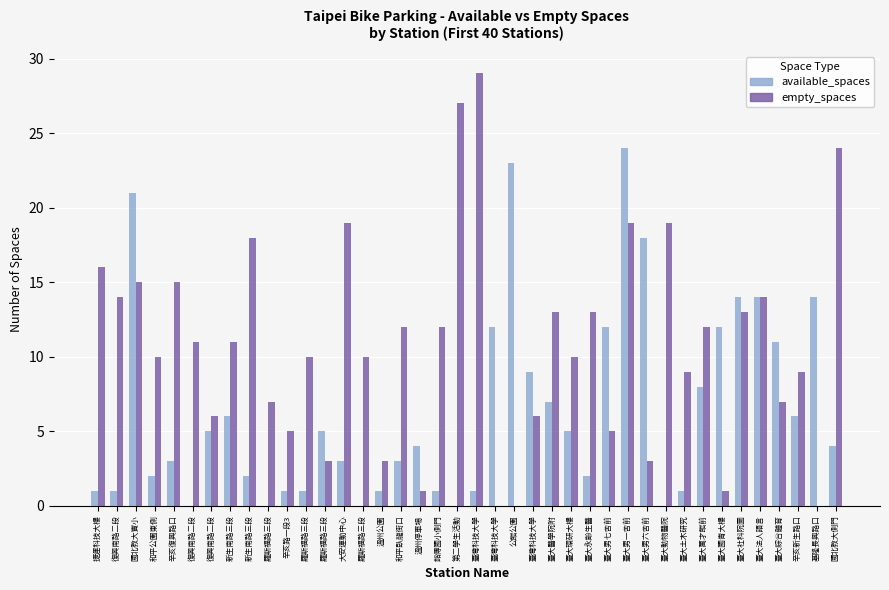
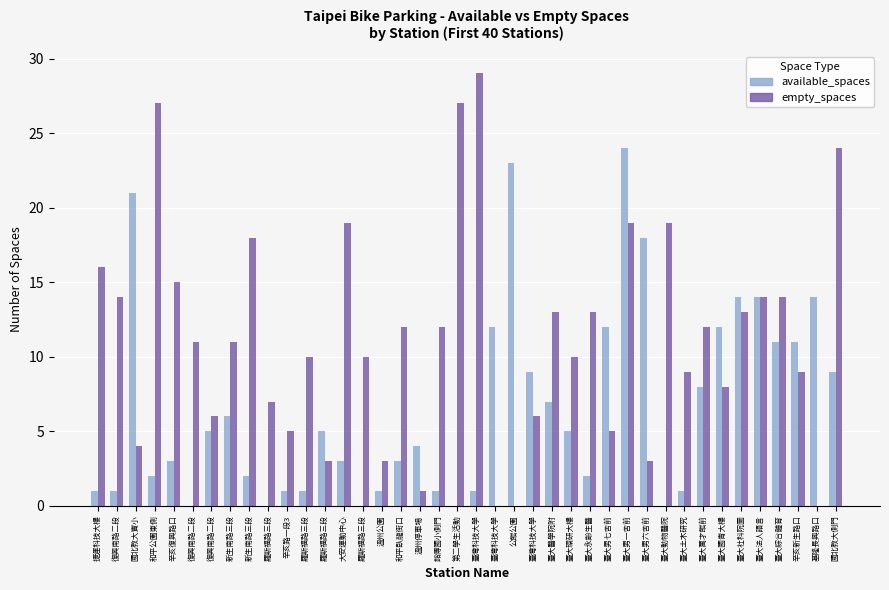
empty_spaces, 國北教大實小: 15 -> 4
empty_spaces, 和平公園東側: 10 -> 27
empty_spaces, 臺大國青大樓: 1 -> 8
empty_spaces, 臺大綜合體育: 7 -> 14
available_spaces, 辛亥新生路口: 6 -> 11
available_spaces, 國北教大側門: 4 -> 9
